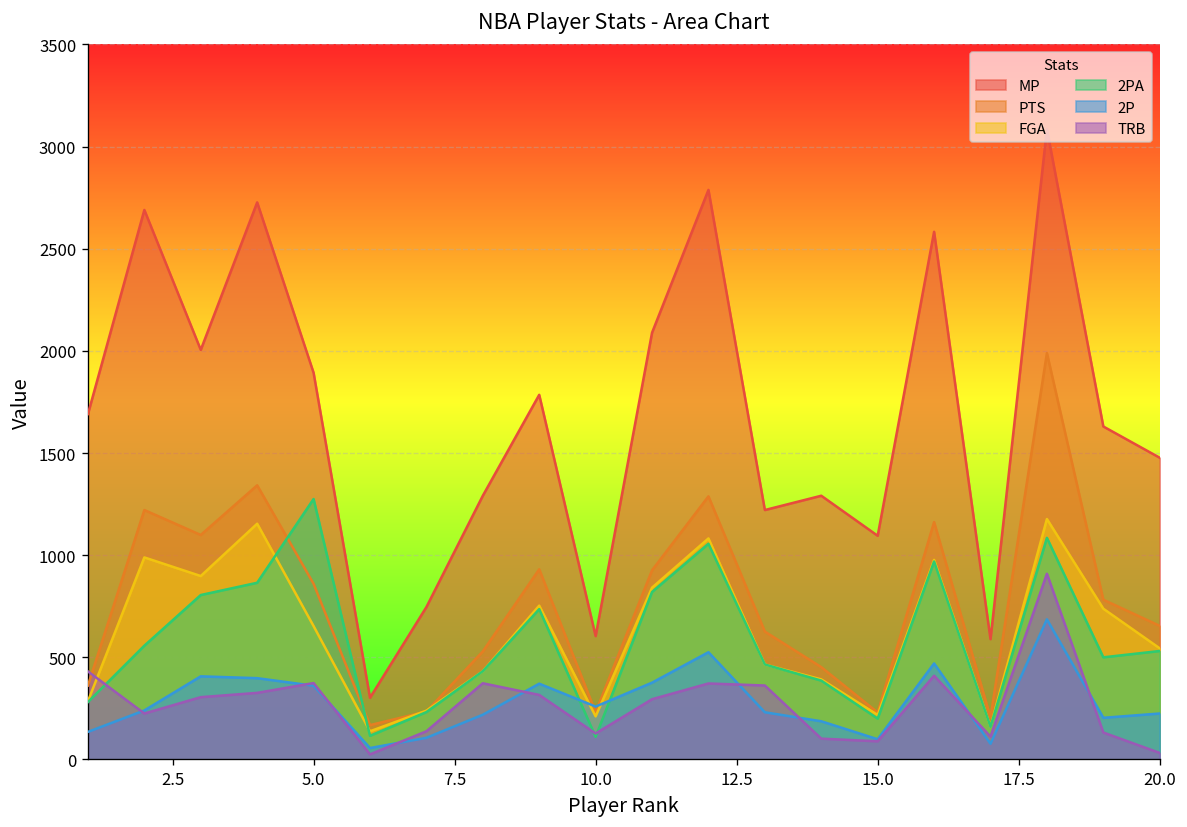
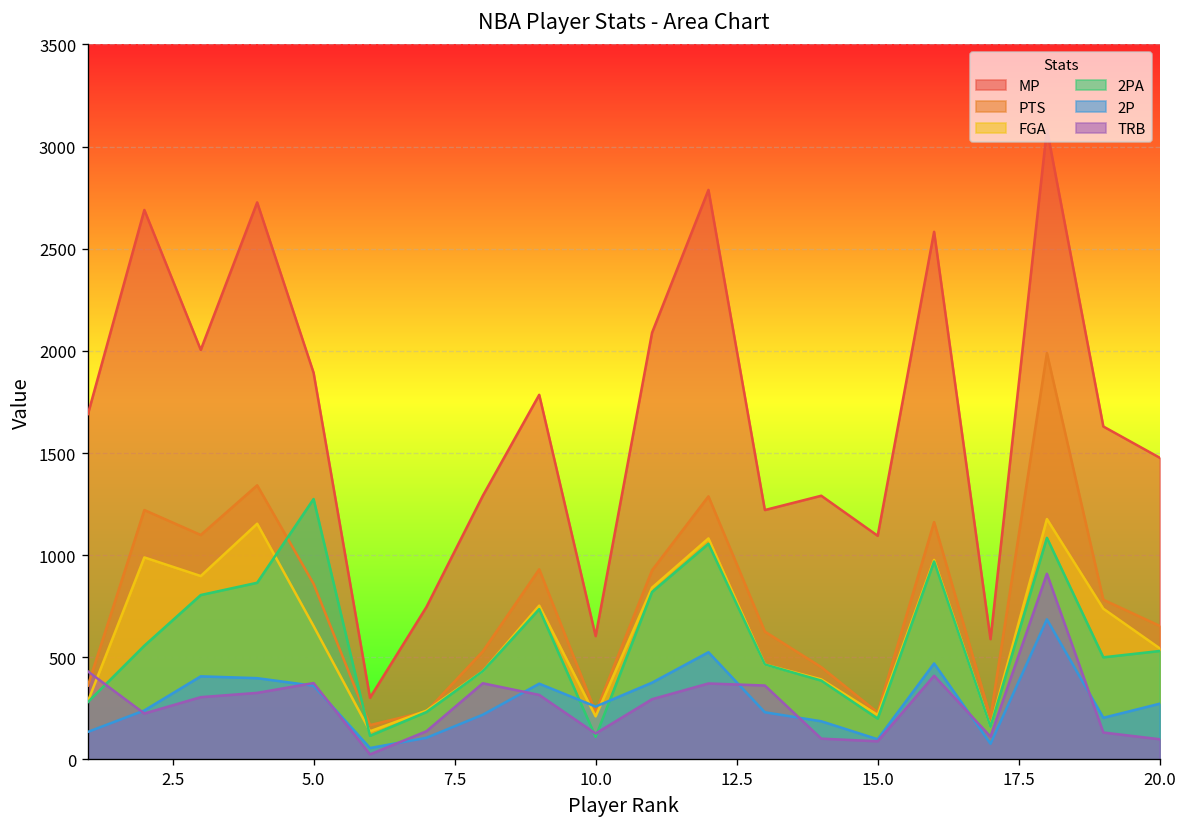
2P, 20.0: 230 -> 270
TRB, 20.0: 30 -> 100
